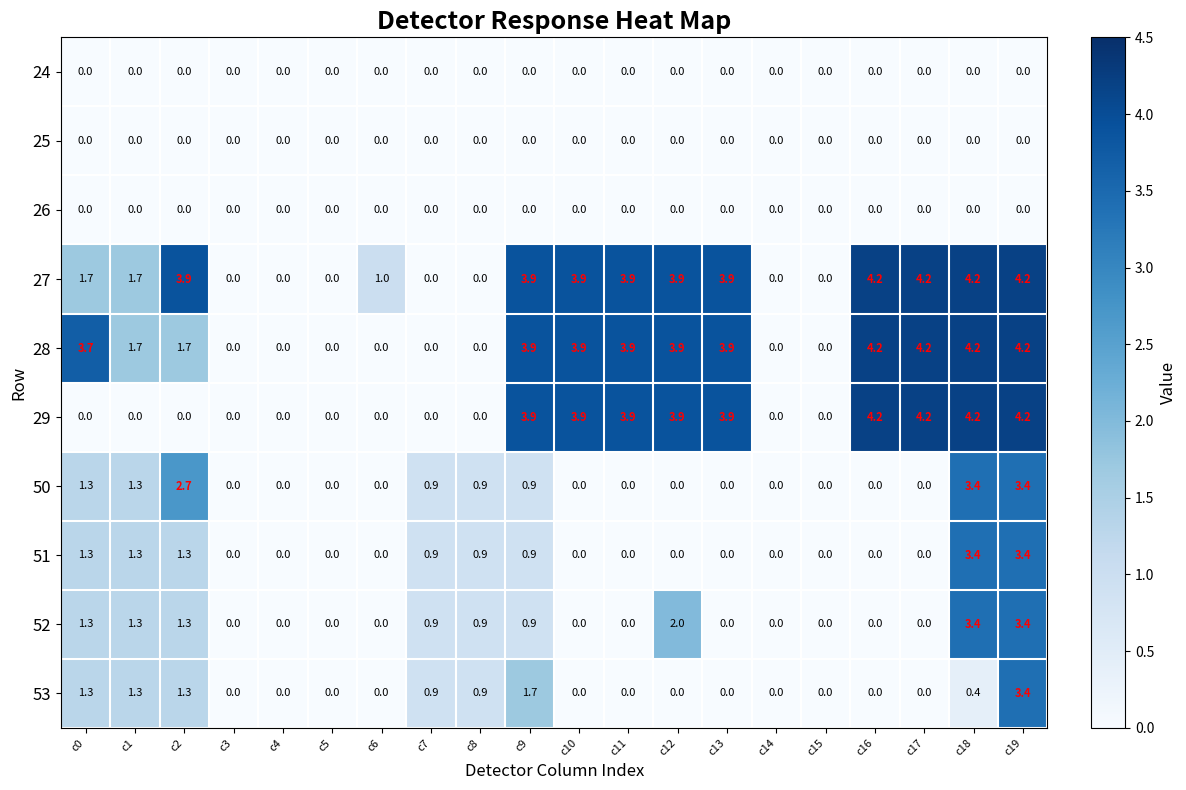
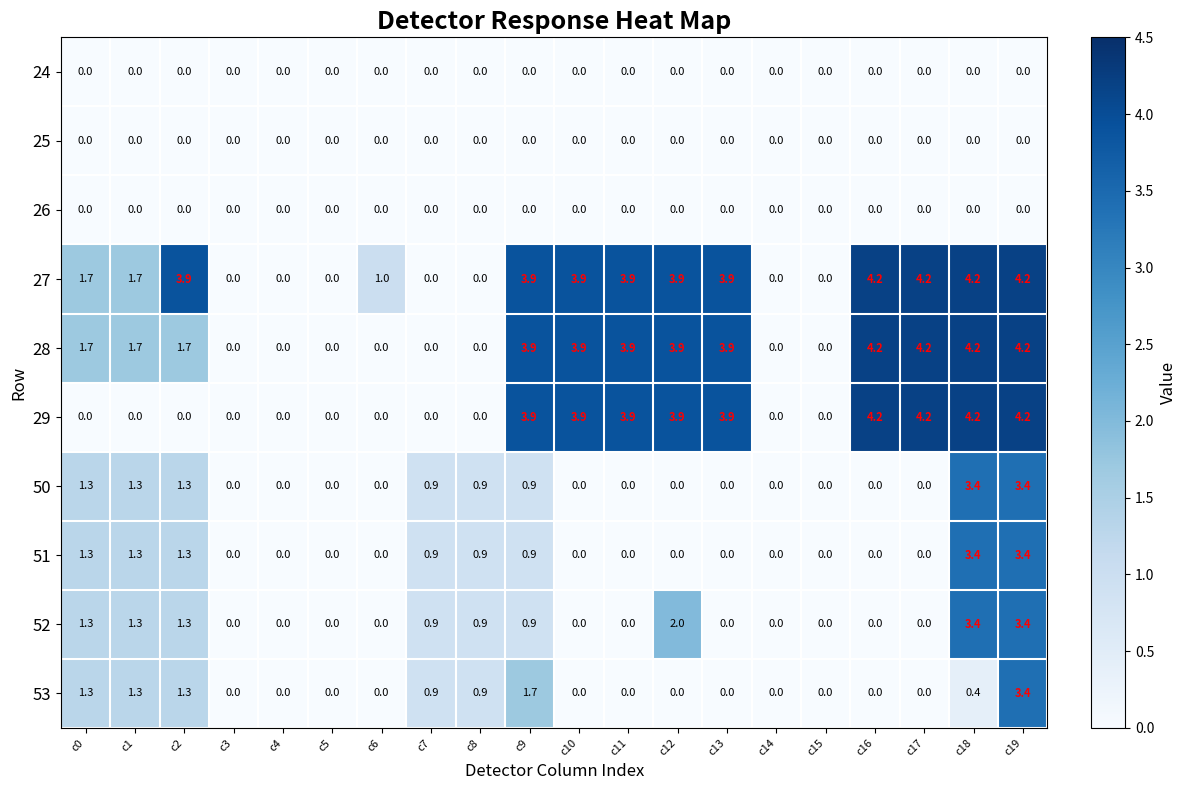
28, c0: 3.7 -> 1.7
50, c2: 2.7 -> 1.3
